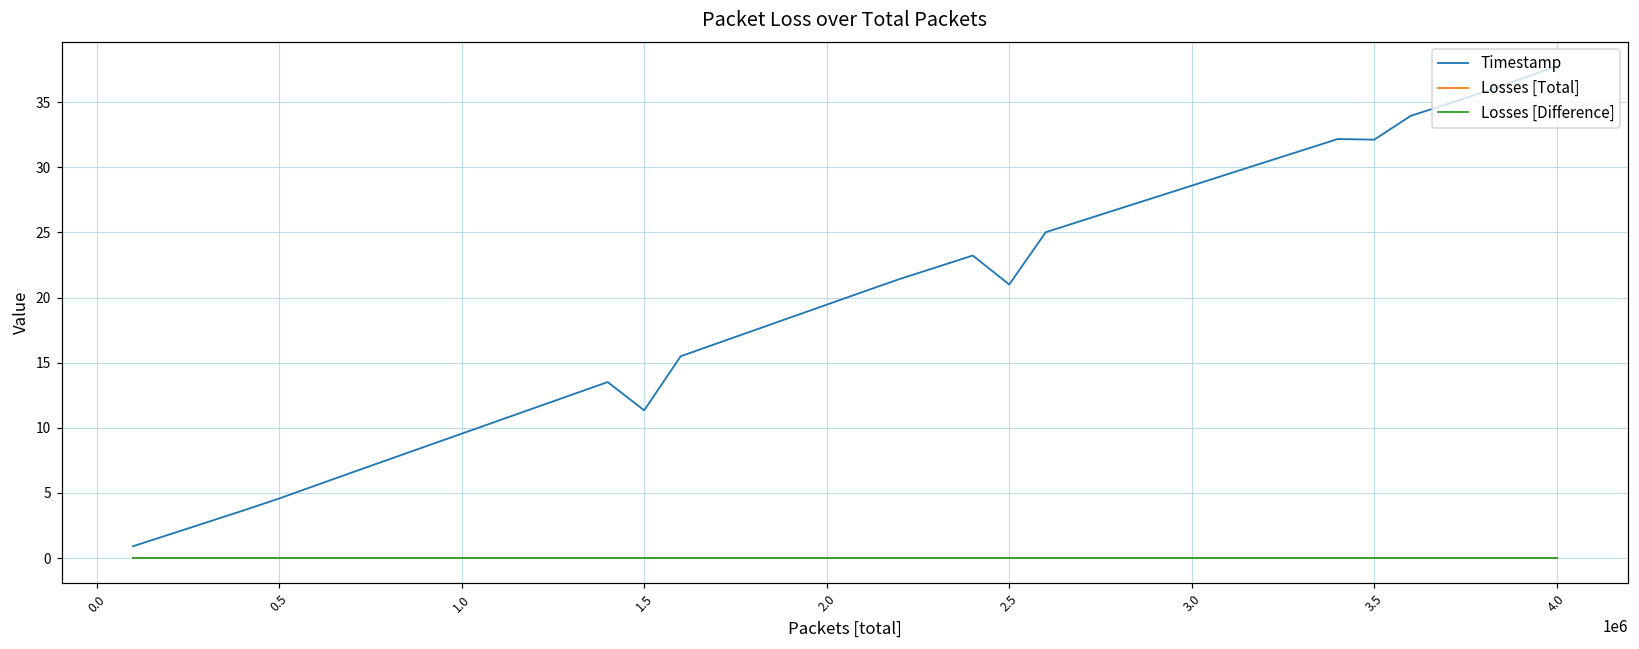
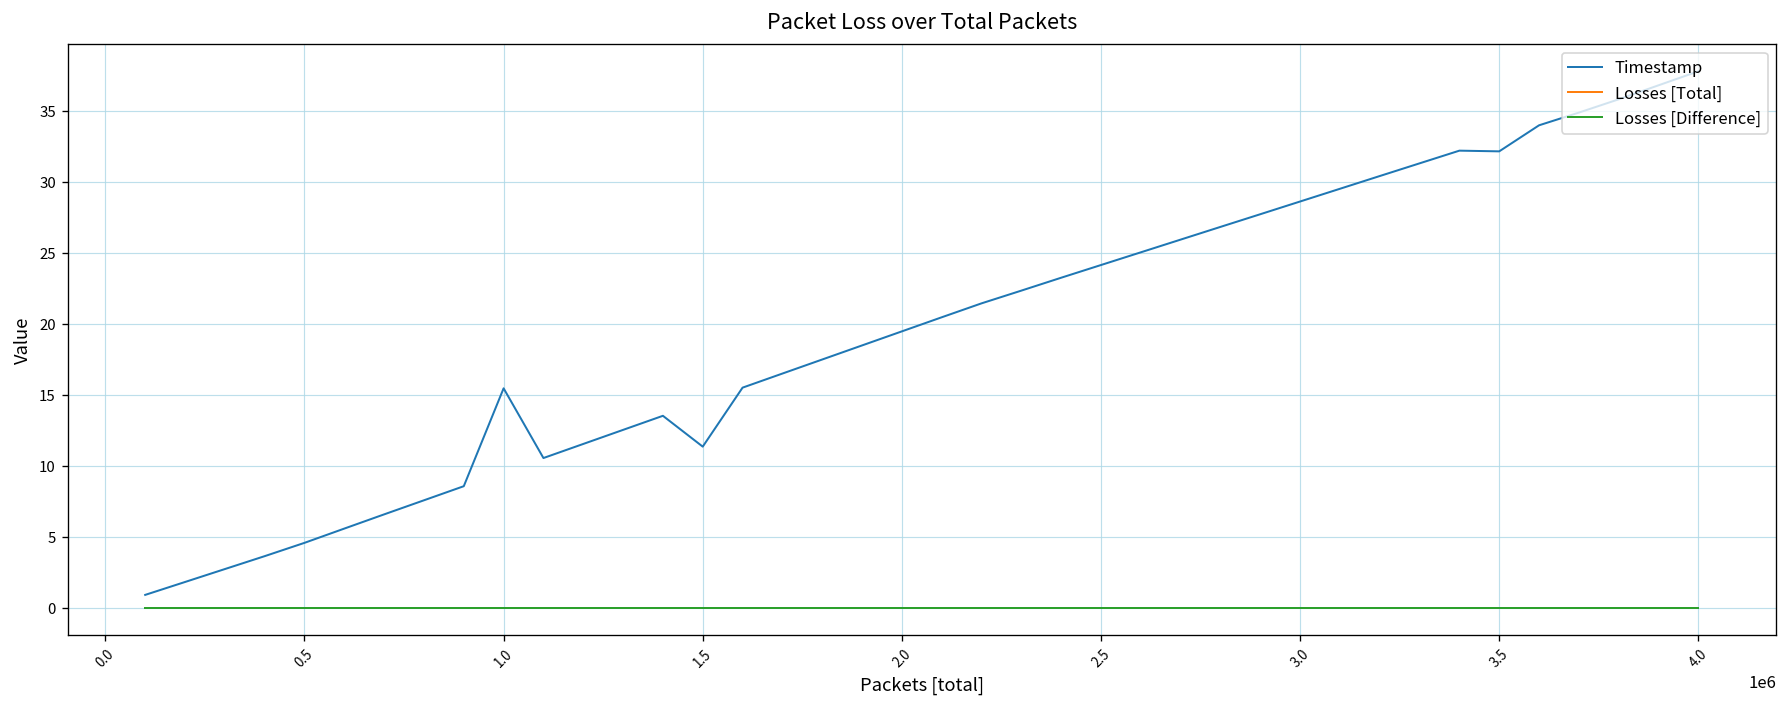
Timestamp, 1.0: 9.6 -> 15.4
Timestamp, 2.5: 21.0 -> 24.1
